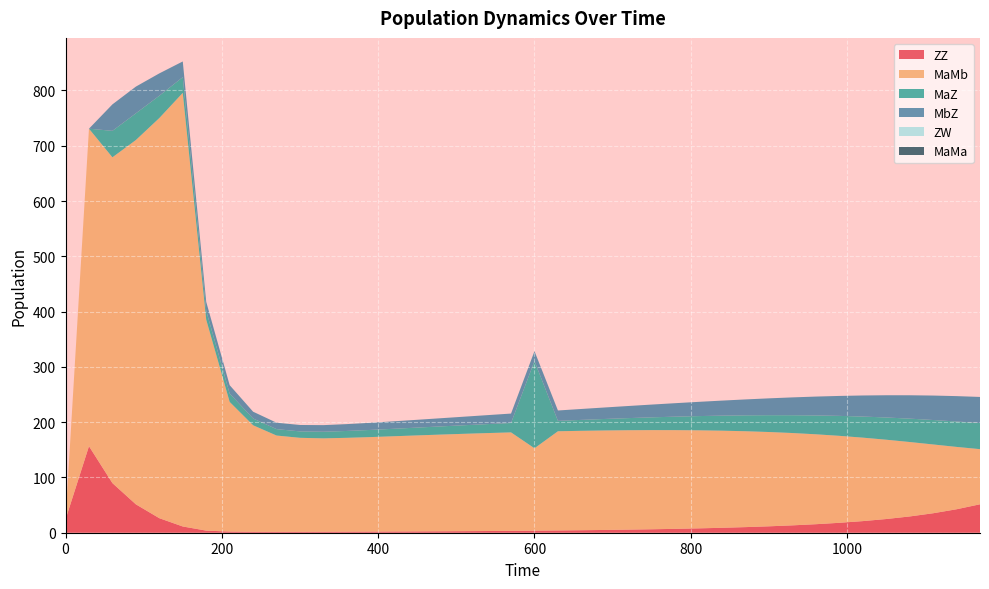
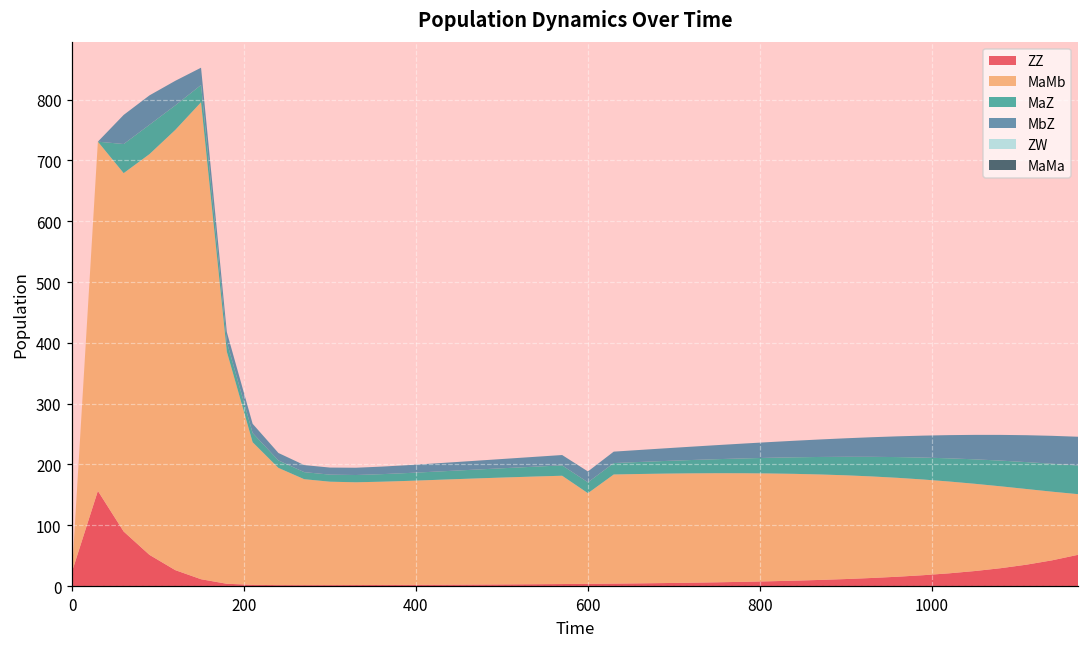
MaZ, 600: 160 -> 20
